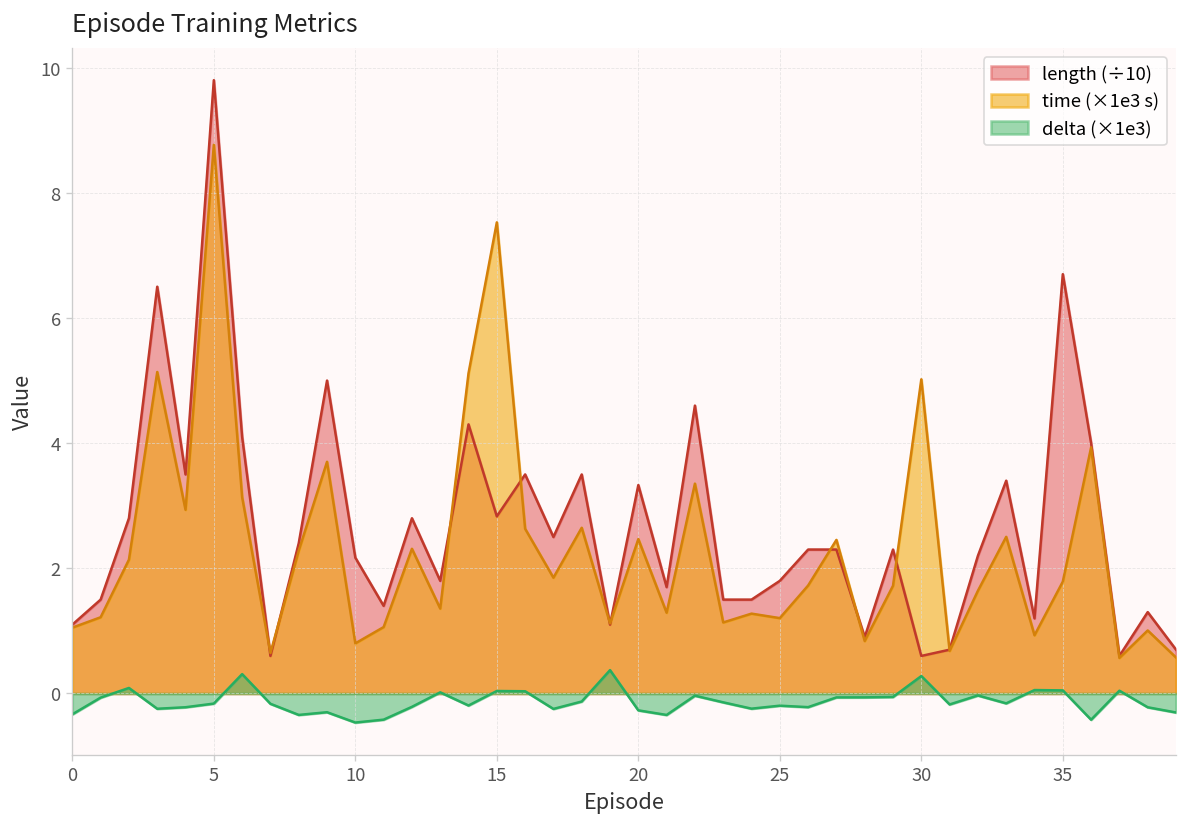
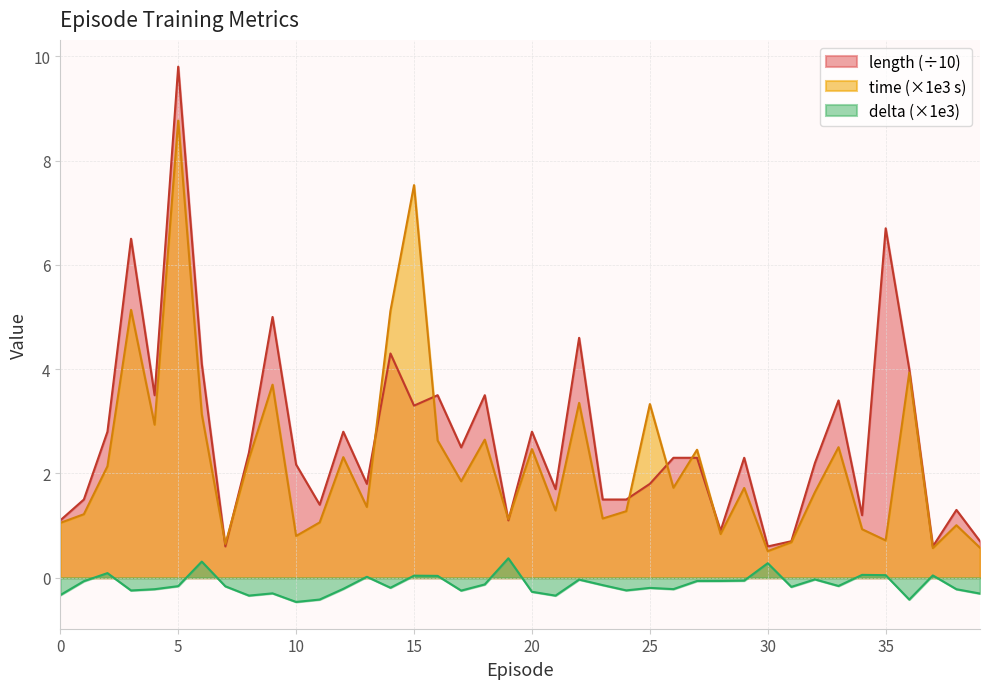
length (÷10), 15: 2.8 -> 3.3
length (÷10), 20: 3.3 -> 2.8
time (×1e3 s), 25: 1.2 -> 3.3
time (×1e3 s), 30: 5.0 -> 0.5
time (×1e3 s), 35: 1.8 -> 0.7
